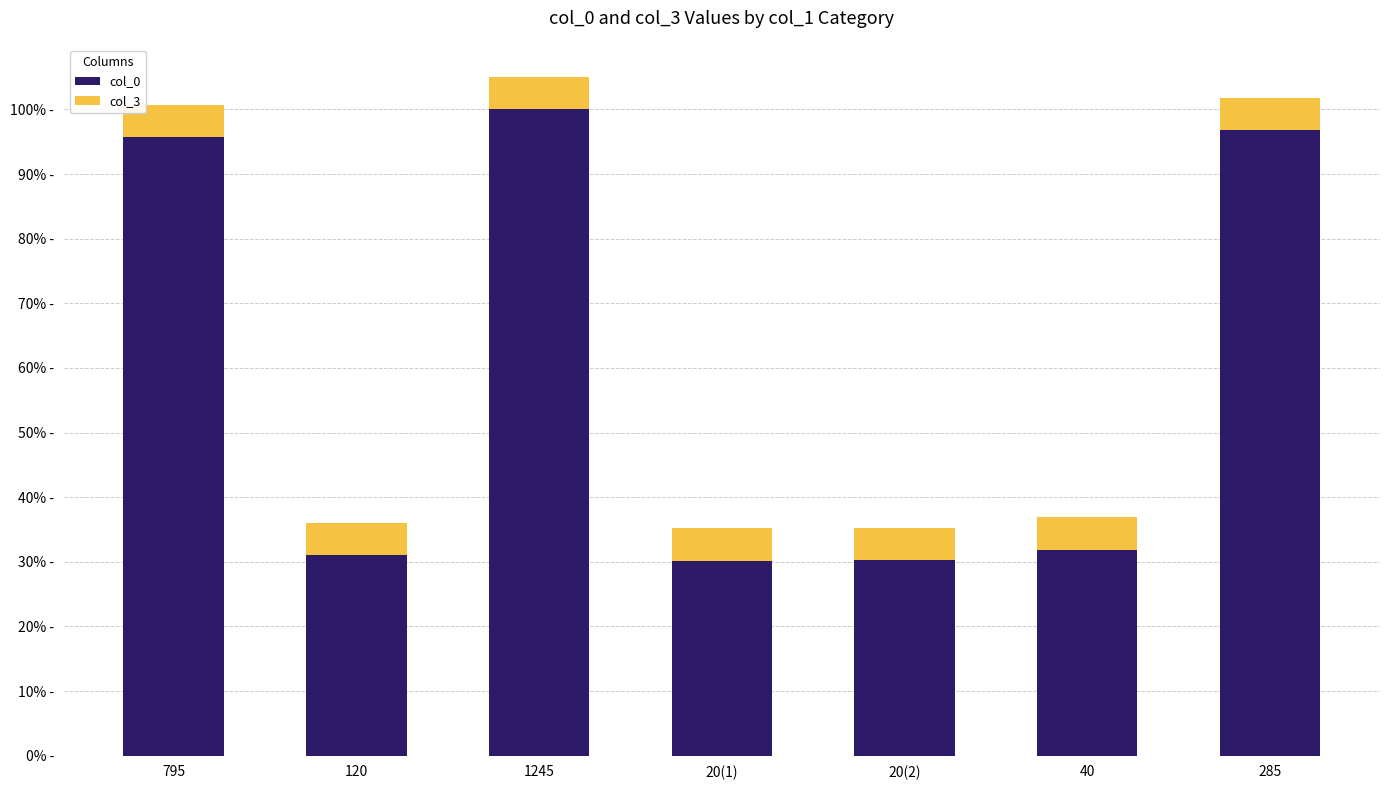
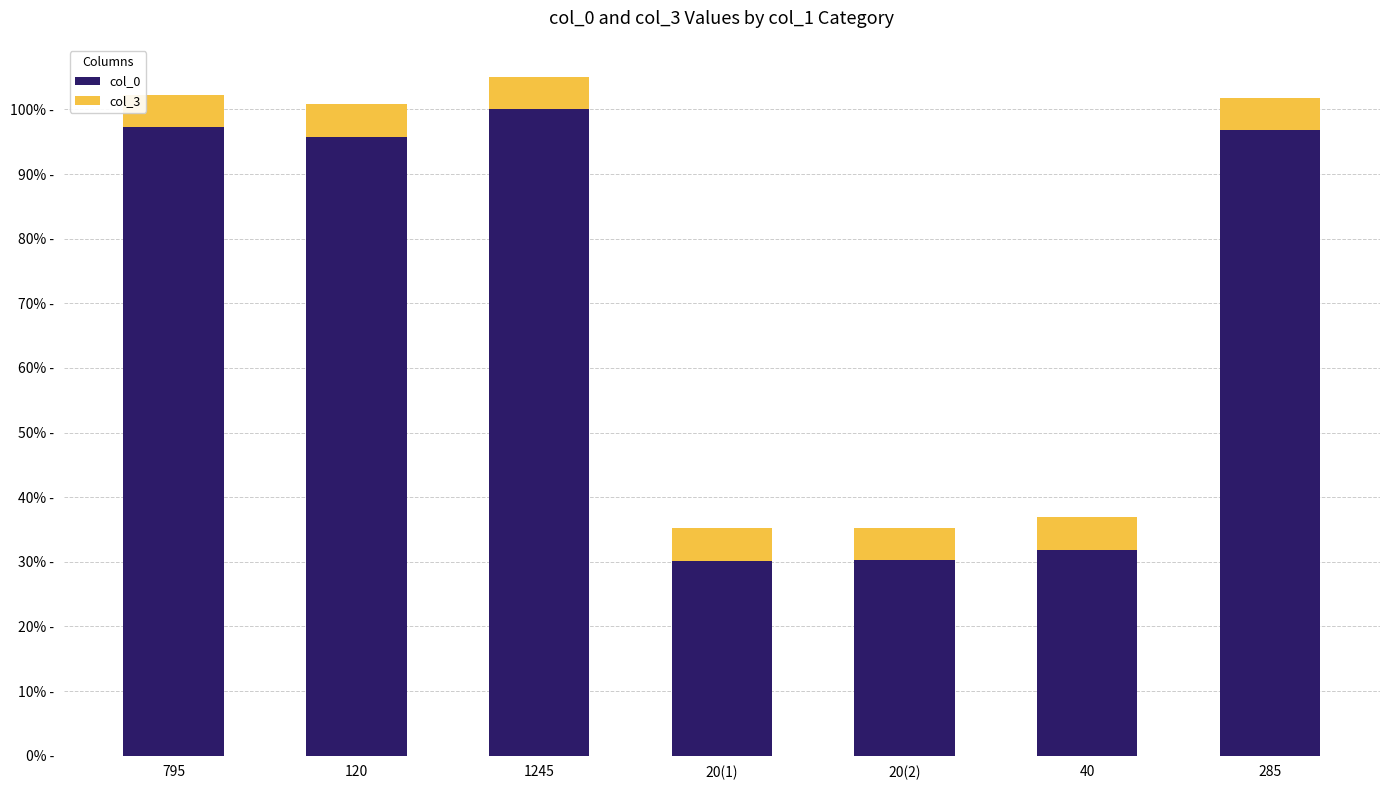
col_0, 795: 96% - -> 97% -
col_0, 120: 31% - -> 96% -
